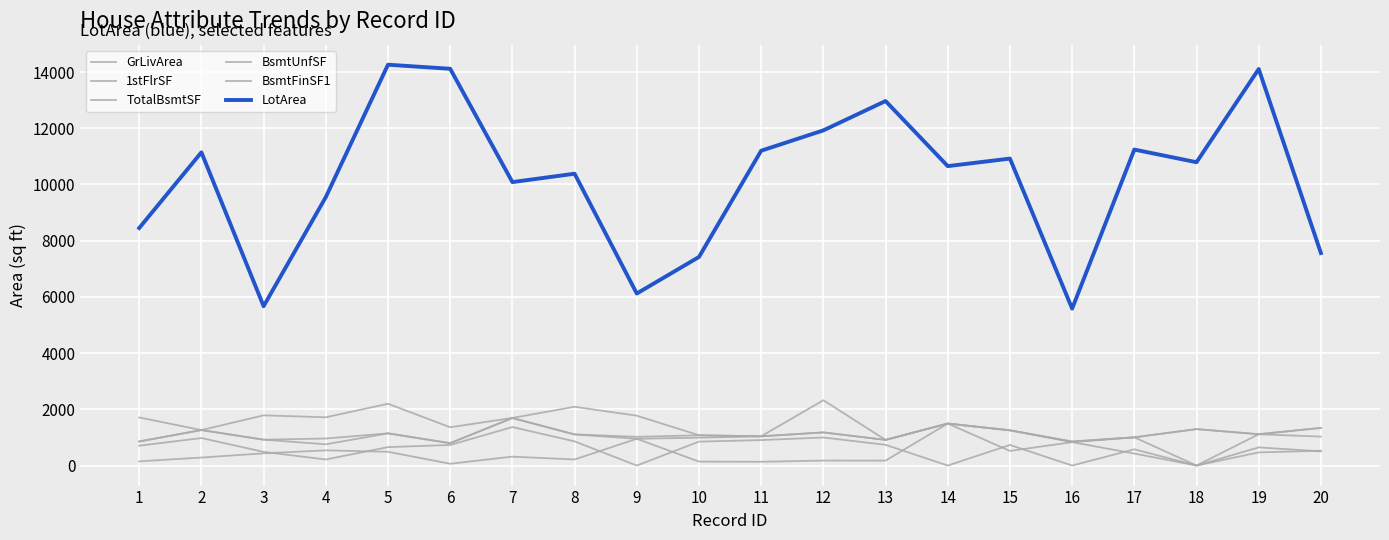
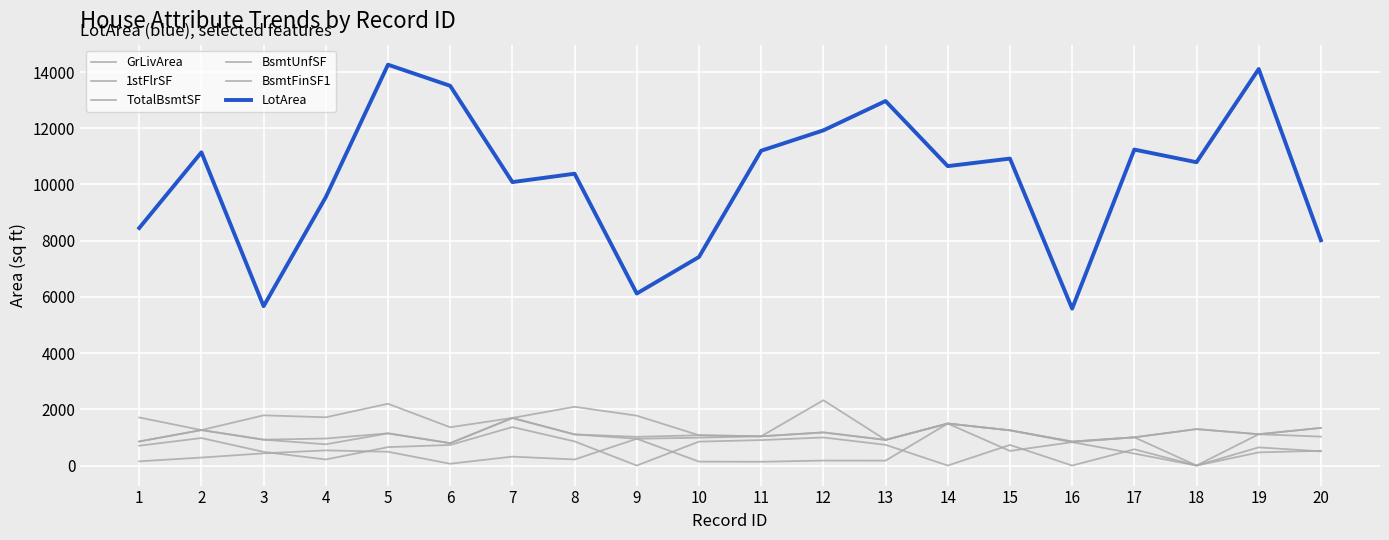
LotArea, 6: 14100 -> 13500
LotArea, 20: 7600 -> 8000
